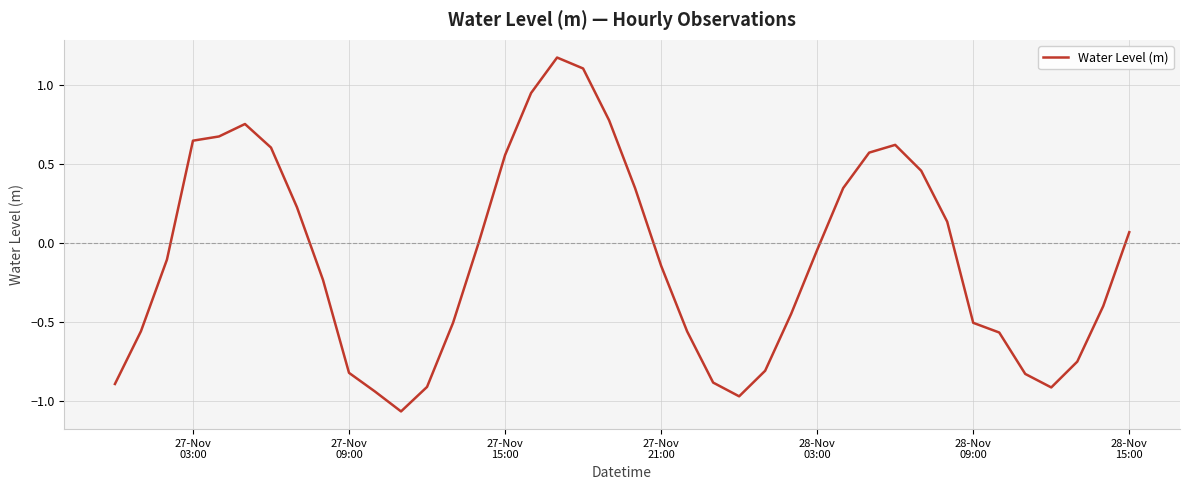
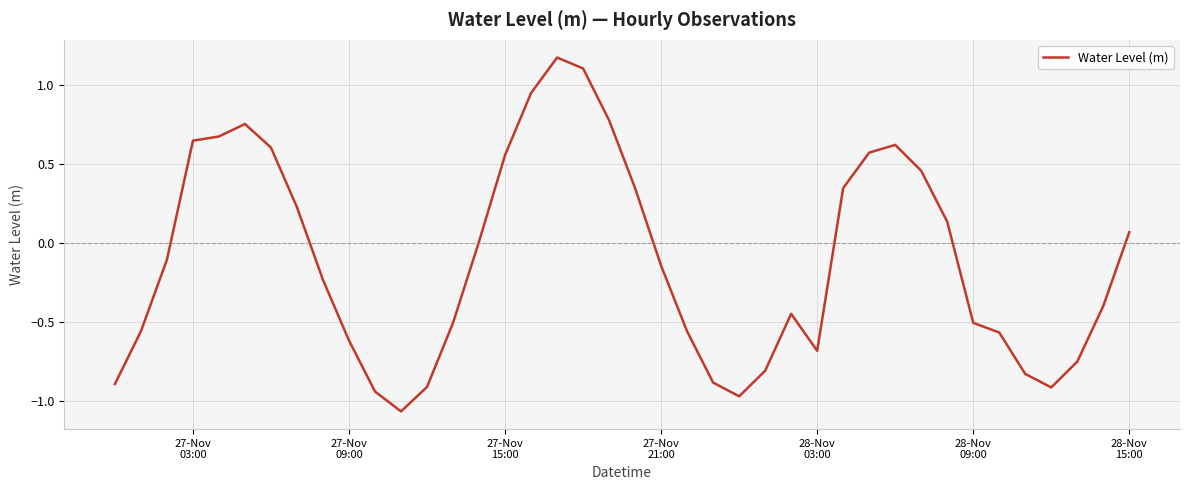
27-Nov 09:00: -0.82 -> -0.62
28-Nov 03:00: -0.04 -> -0.68
